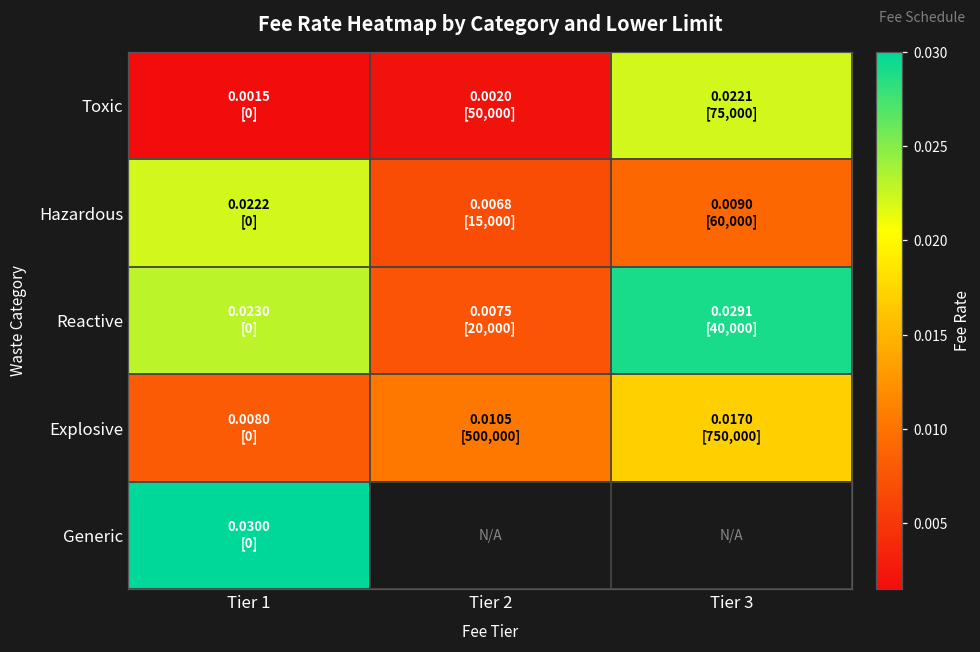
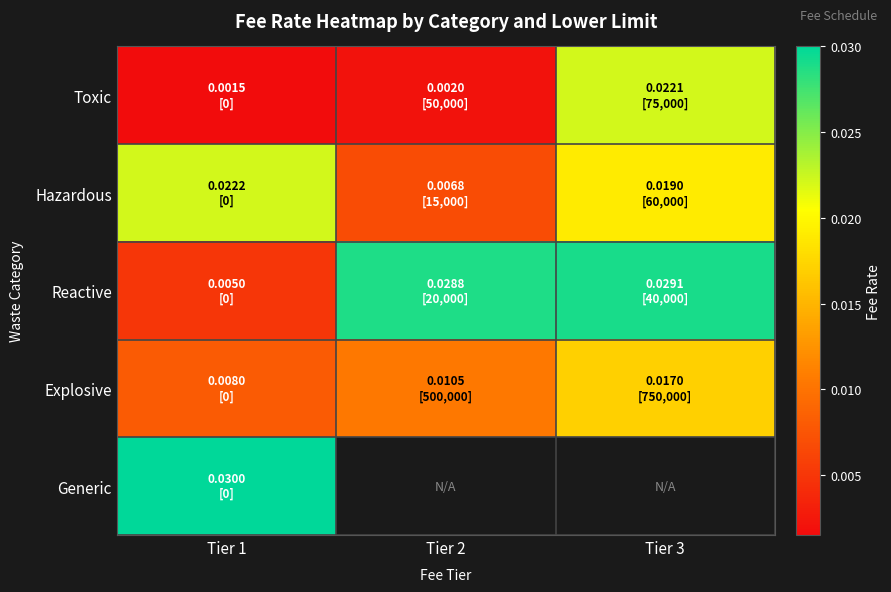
Hazardous, Tier 3: 0.0090 -> 0.0190
Reactive, Tier 1: 0.0230 -> 0.0050
Reactive, Tier 2: 0.0075 -> 0.0288
